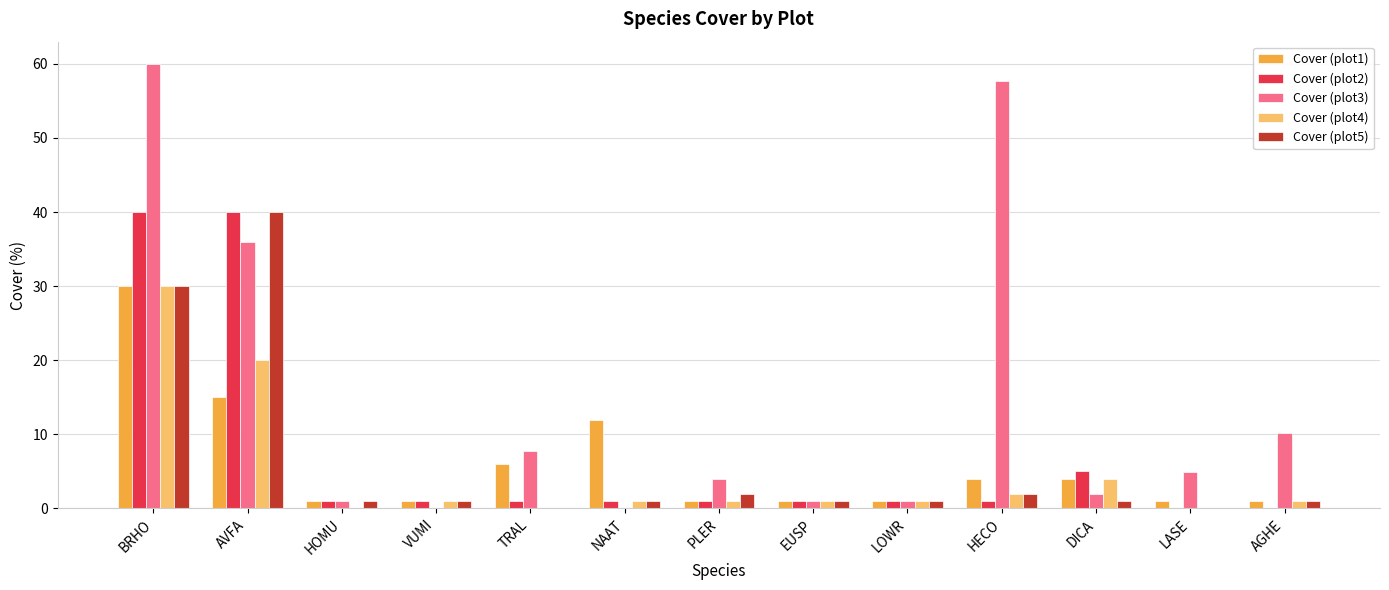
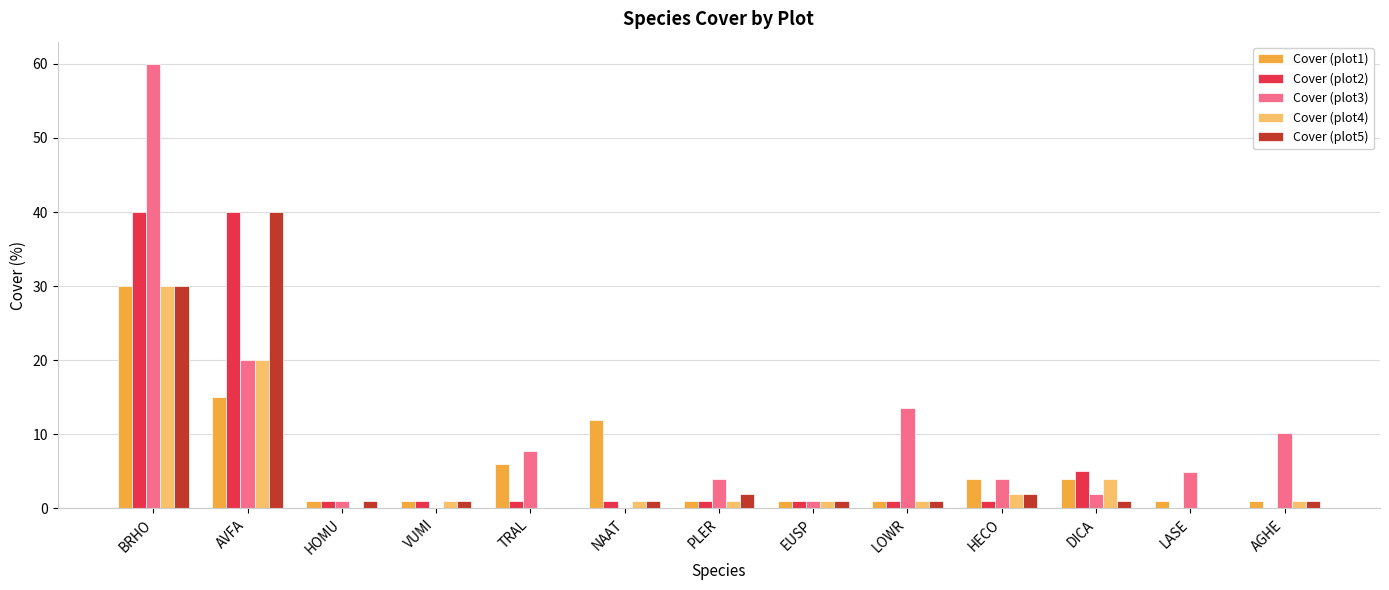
Cover (plot3), AVFA: 36 -> 20
Cover (plot3), LOWR: 1 -> 14
Cover (plot3), HECO: 58 -> 4
